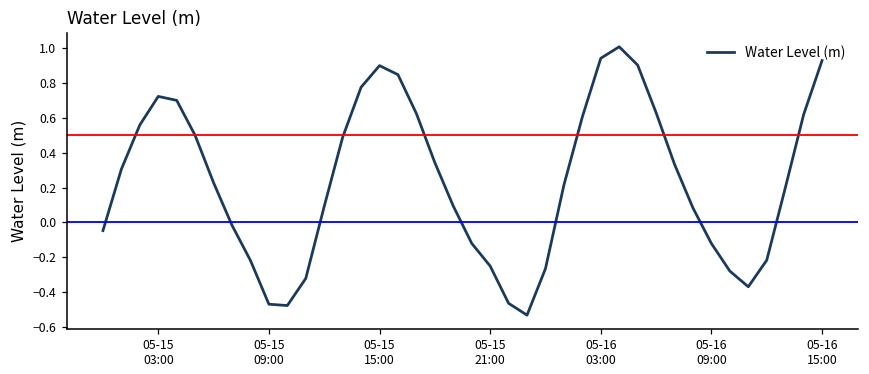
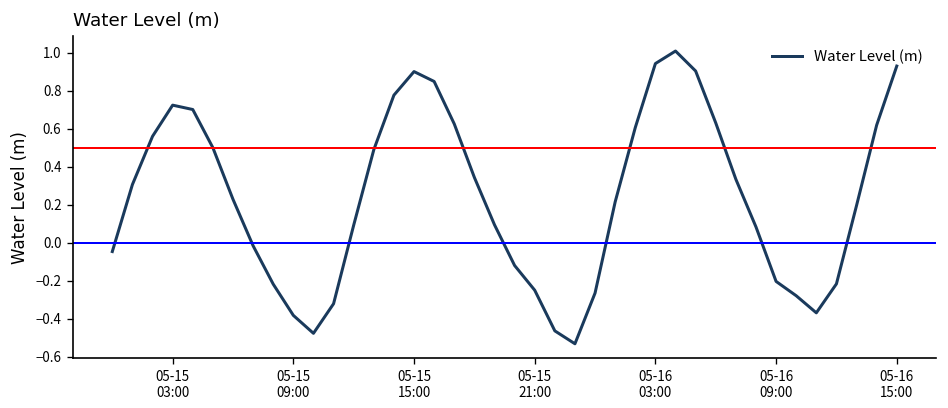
05-15 09:00: -0.47 -> -0.38
05-16 09:00: -0.12 -> -0.20
